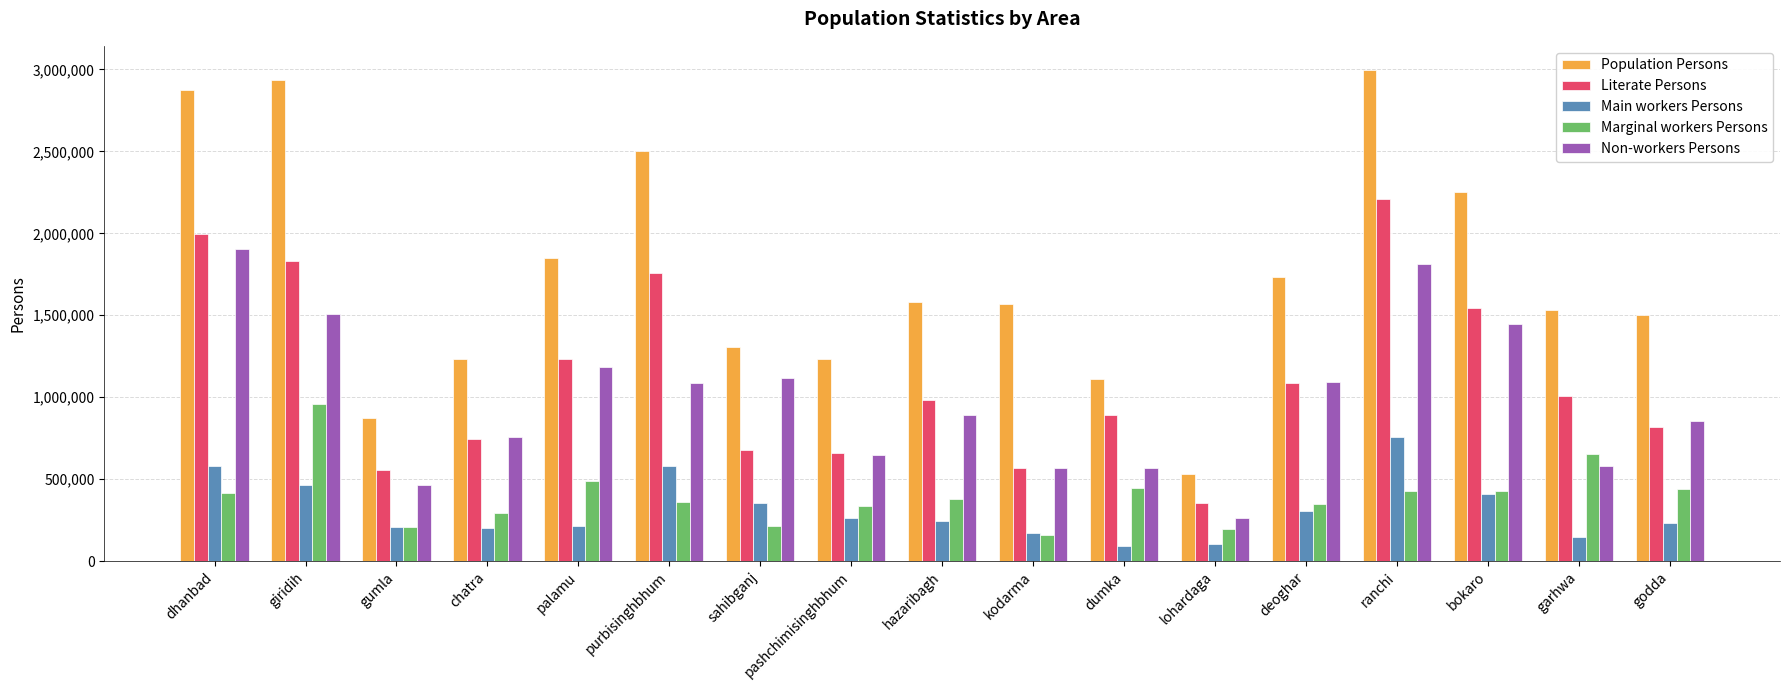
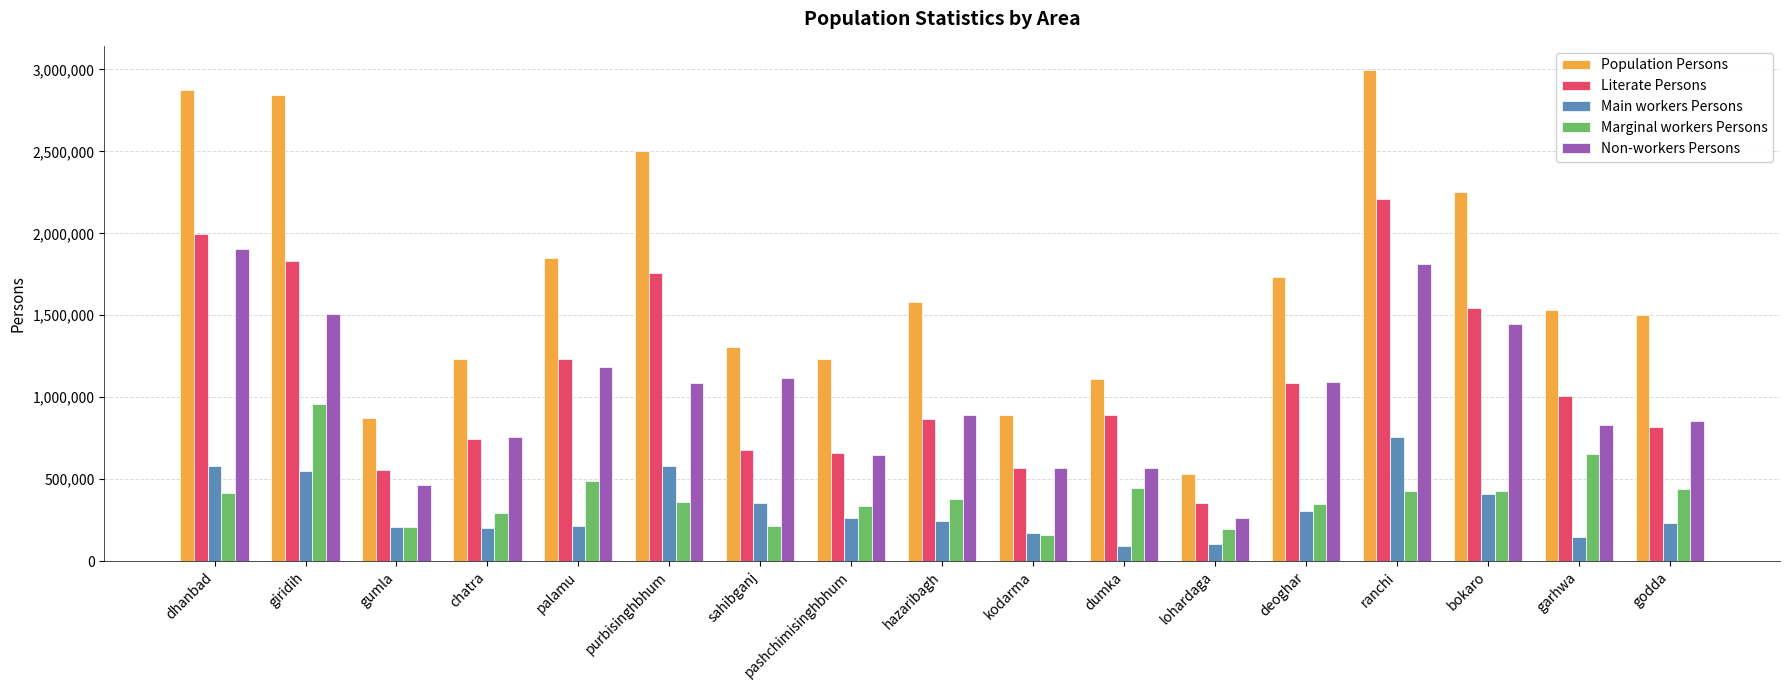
Population Persons, giridih: 2,940,000 -> 2,840,000
Main workers Persons, giridih: 460,000 -> 550,000
Literate Persons, hazaribagh: 980,000 -> 870,000
Population Persons, kodarma: 1,570,000 -> 890,000
Non-workers Persons, garhwa: 580,000 -> 830,000
